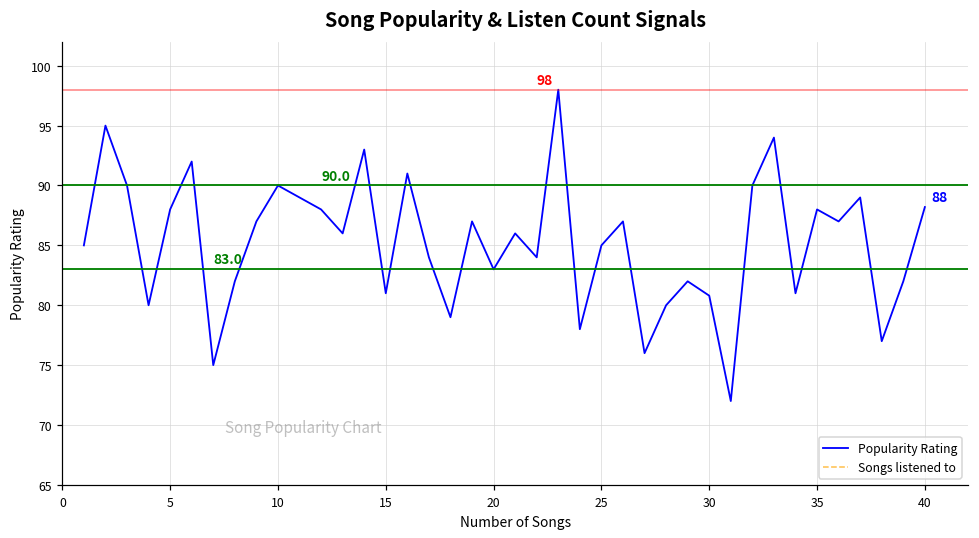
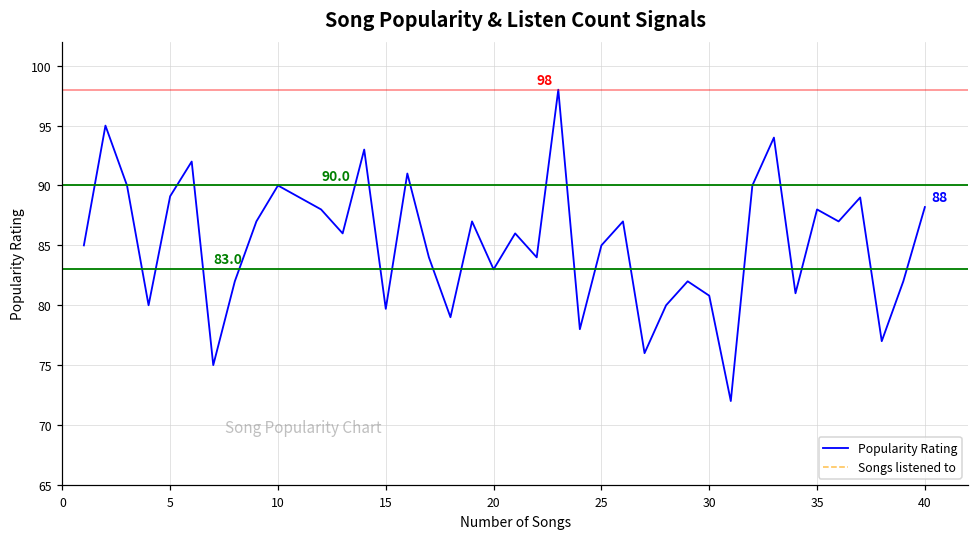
Popularity Rating, 5: 88.0 -> 89.1
Popularity Rating, 15: 81.0 -> 79.7
